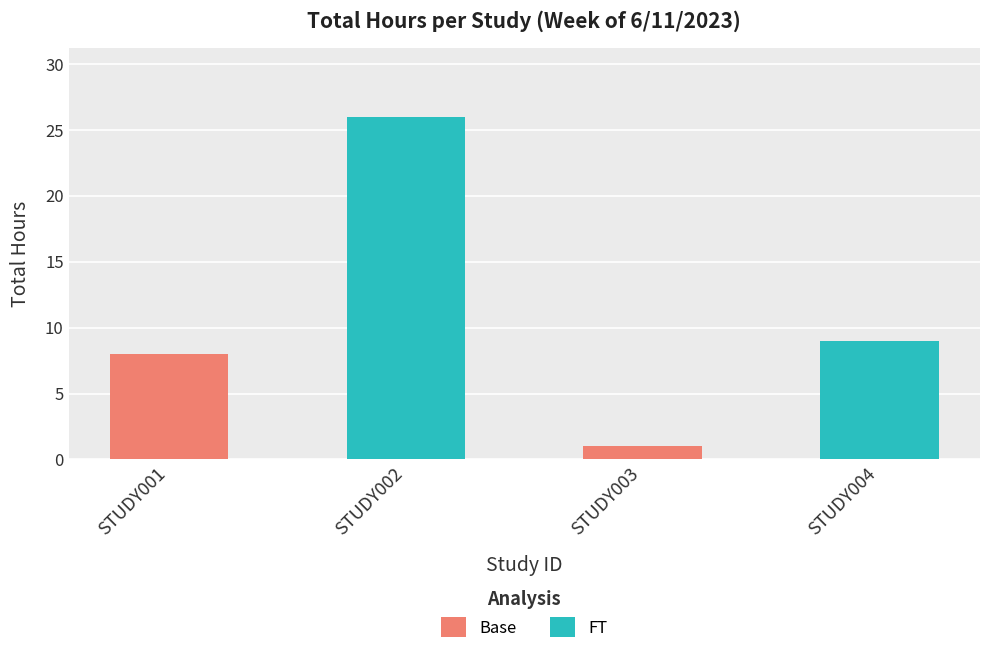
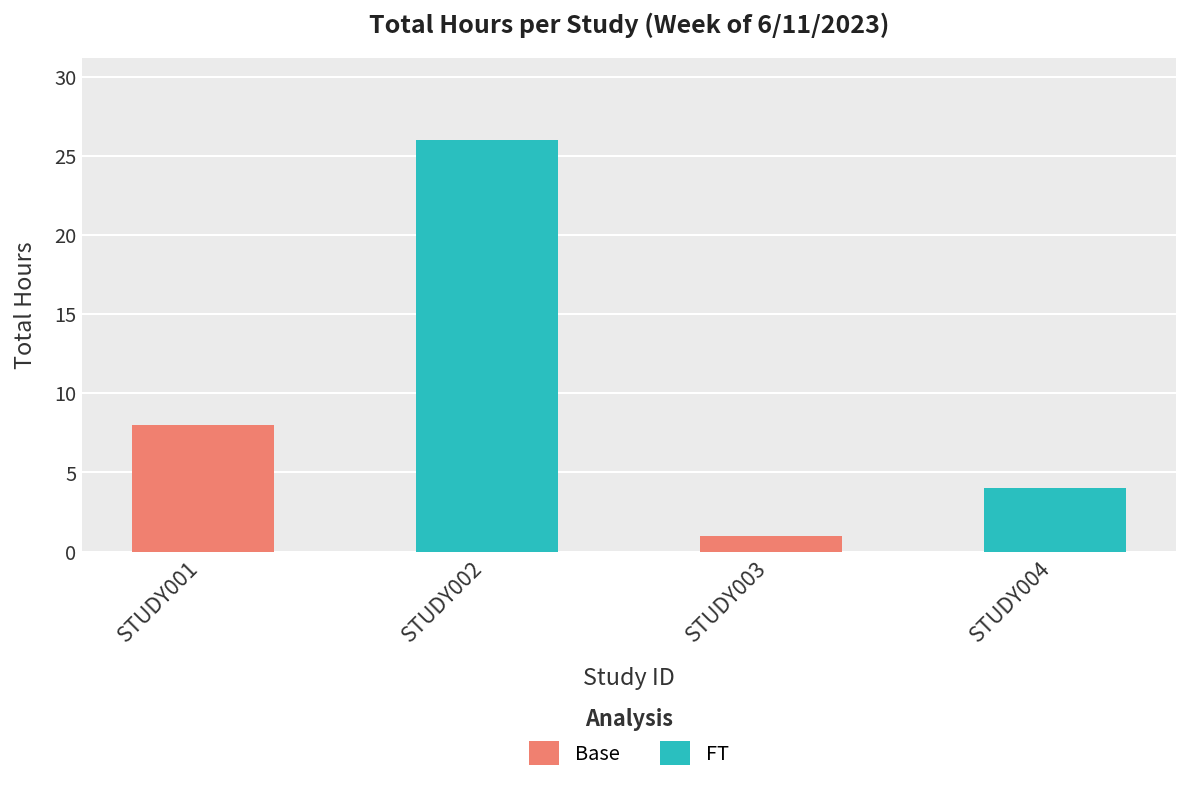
FT, STUDY004: 9 -> 4
